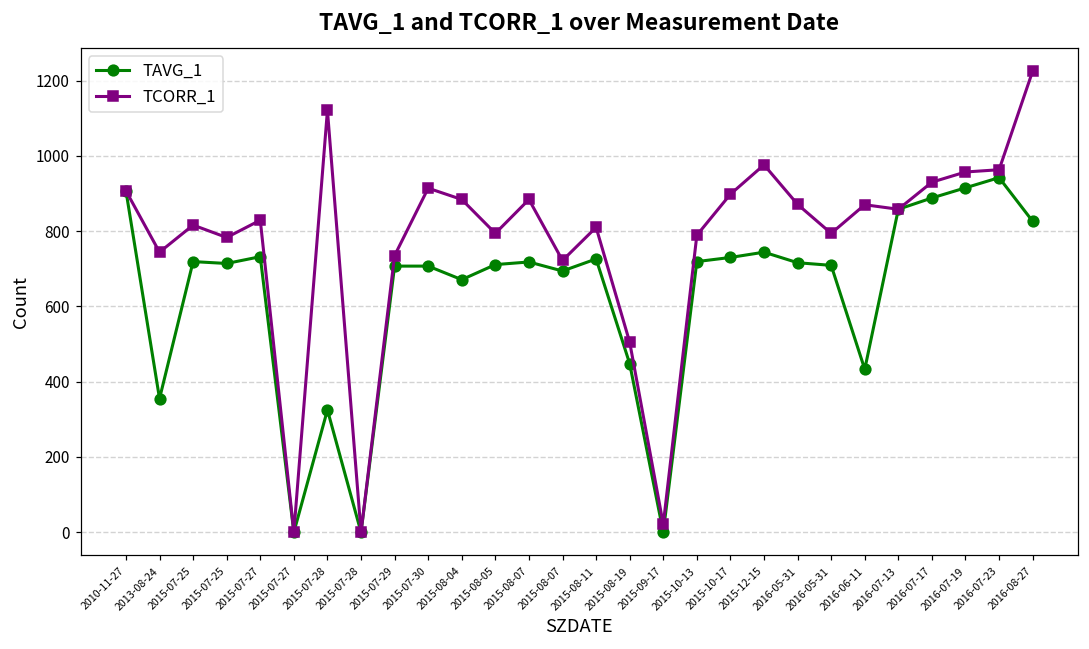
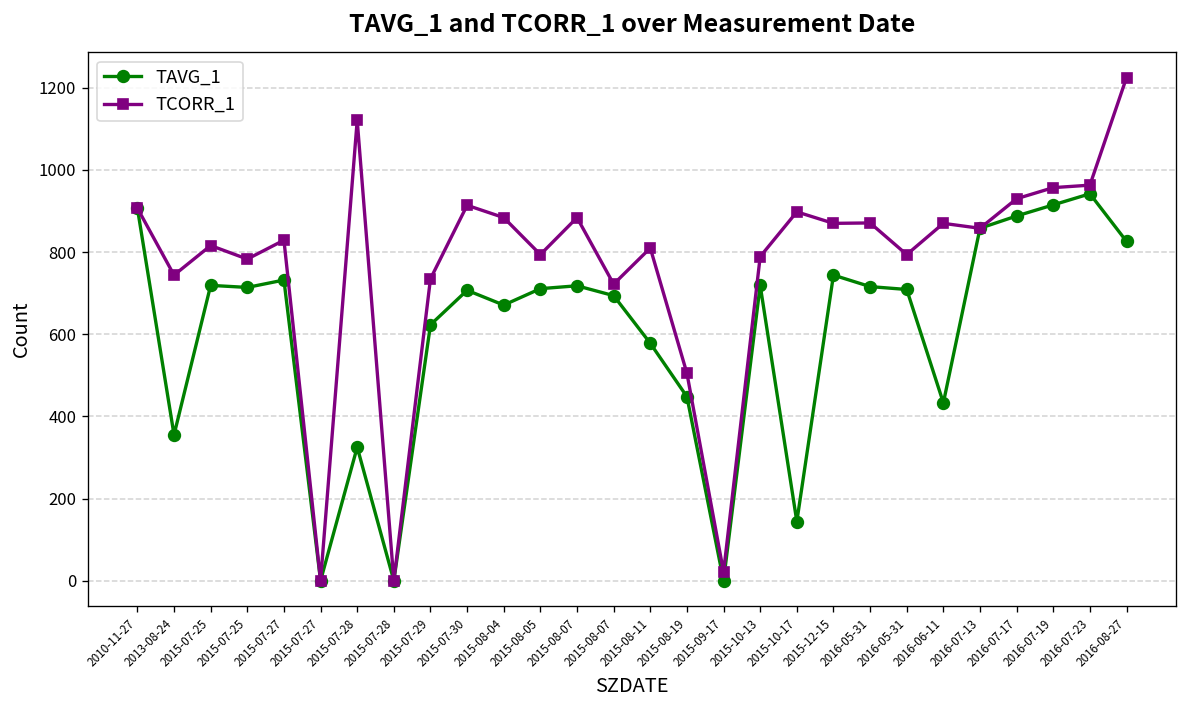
TAVG_1, 2015-07-29: 710 -> 620
TAVG_1, 2015-08-11: 730 -> 580
TAVG_1, 2015-10-17: 730 -> 140
TCORR_1, 2015-12-15: 980 -> 870
